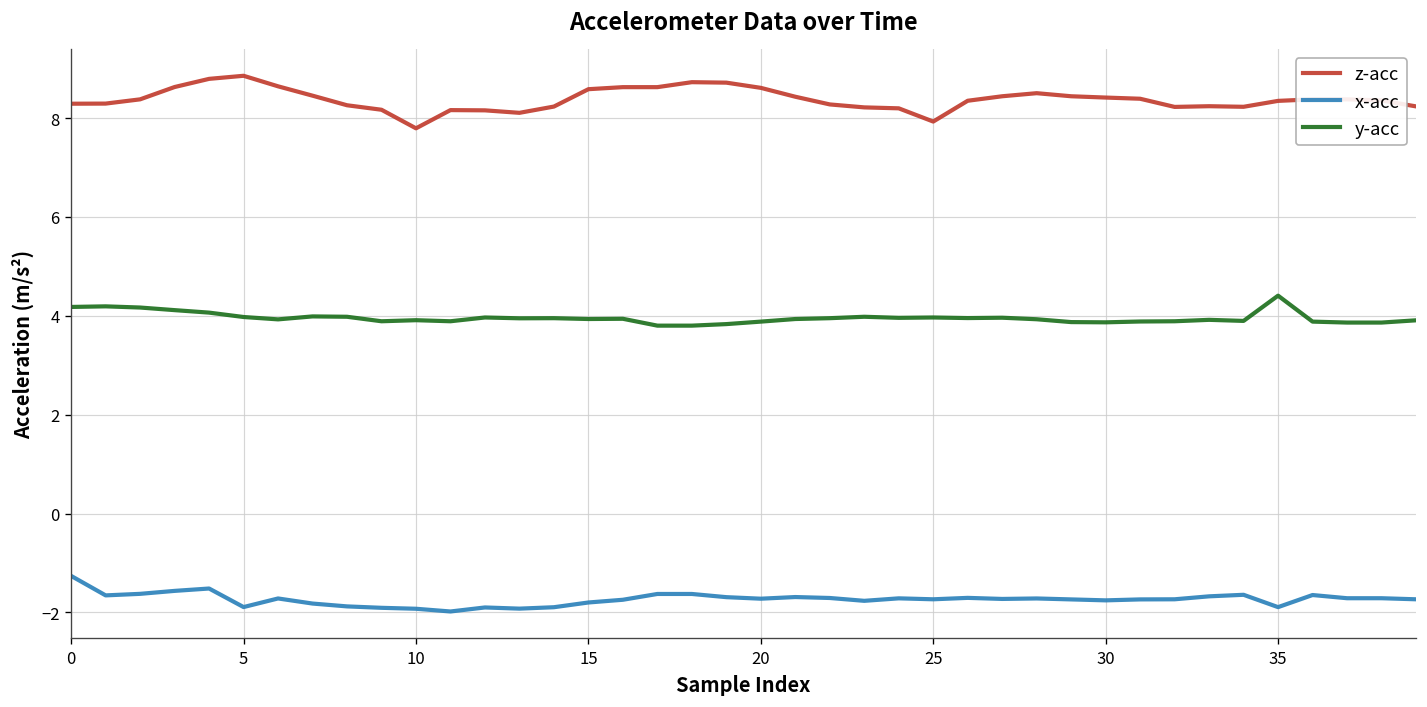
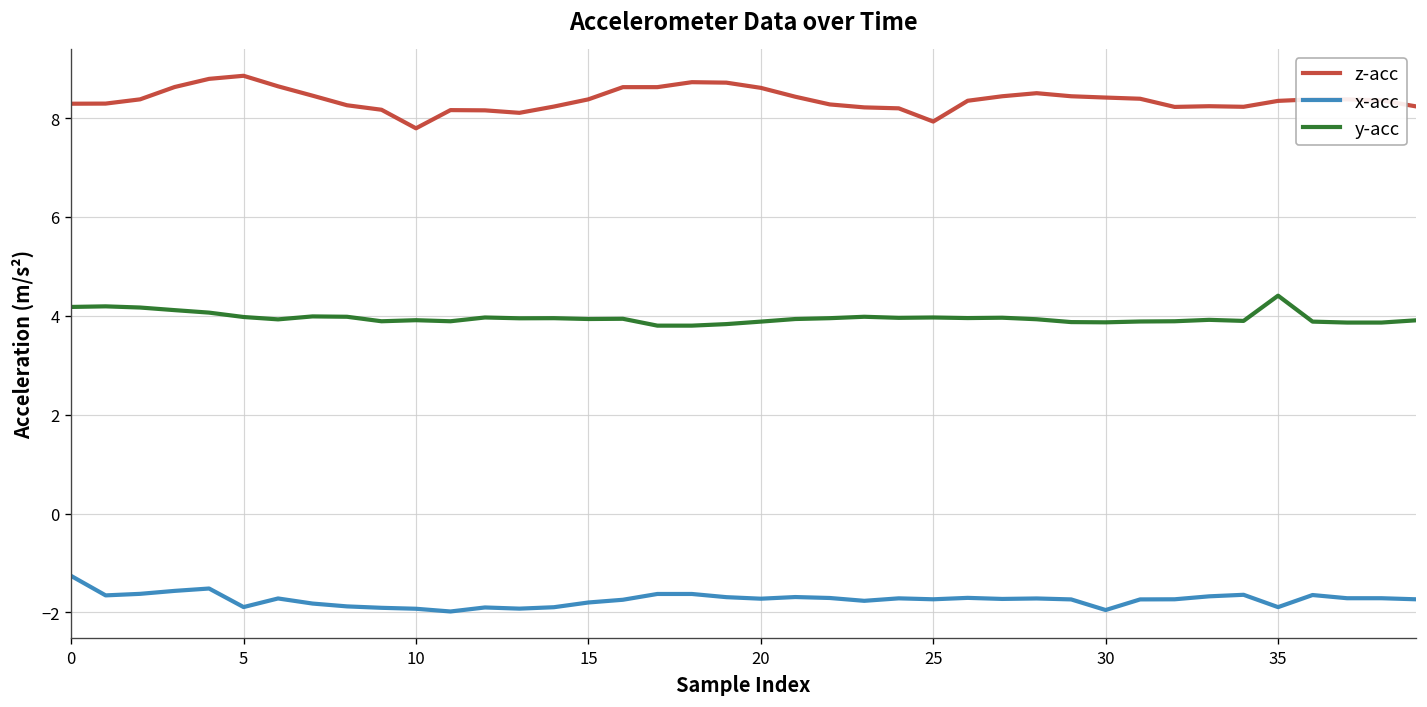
z-acc, 15: 8.6 -> 8.4
x-acc, 30: -1.8 -> -2.0
